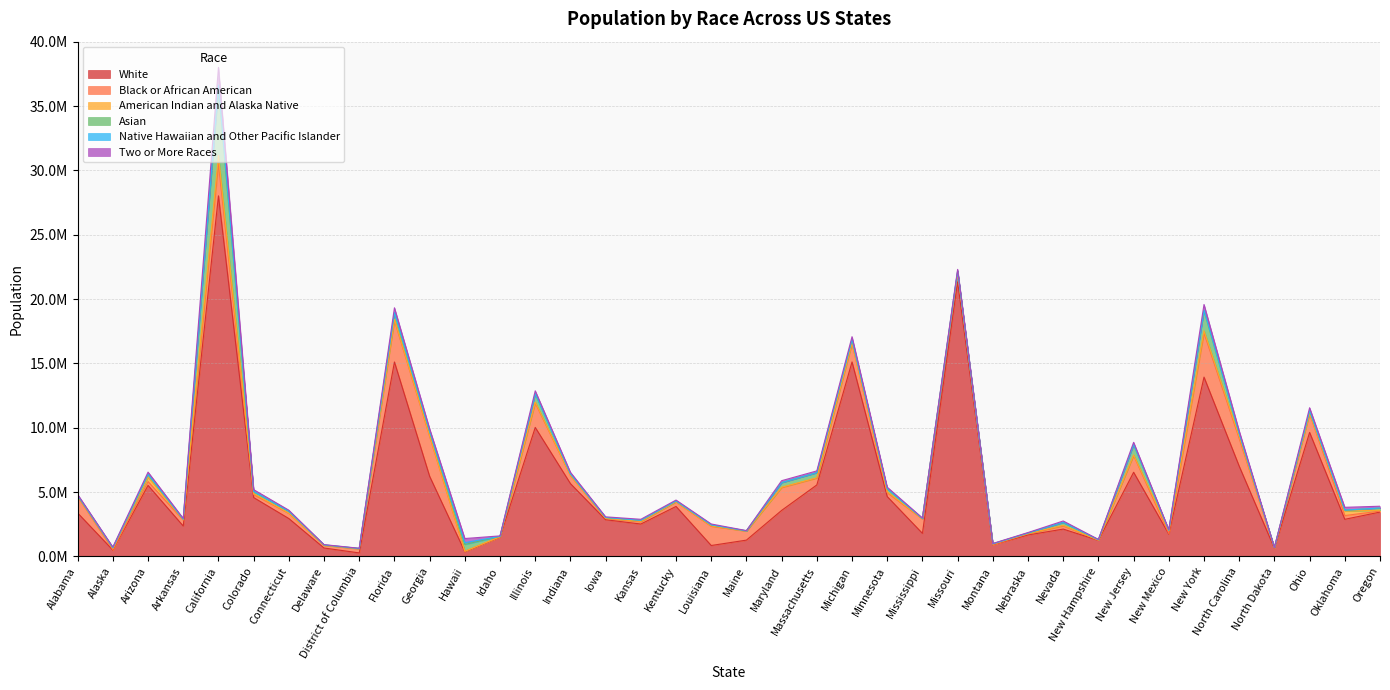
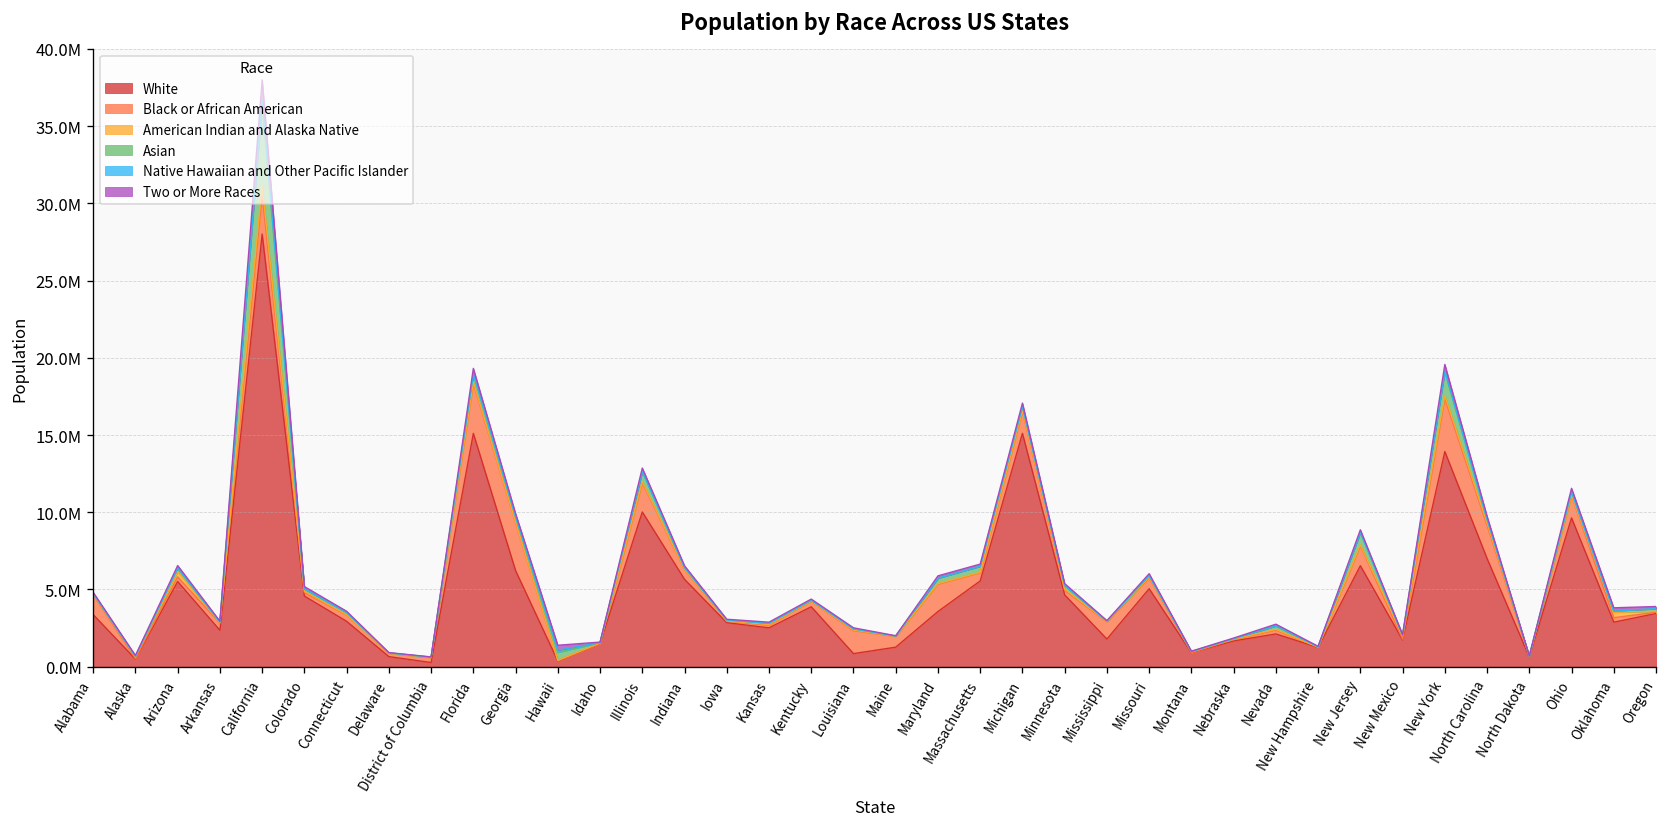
White, Missouri: 21300000 -> 5100000
